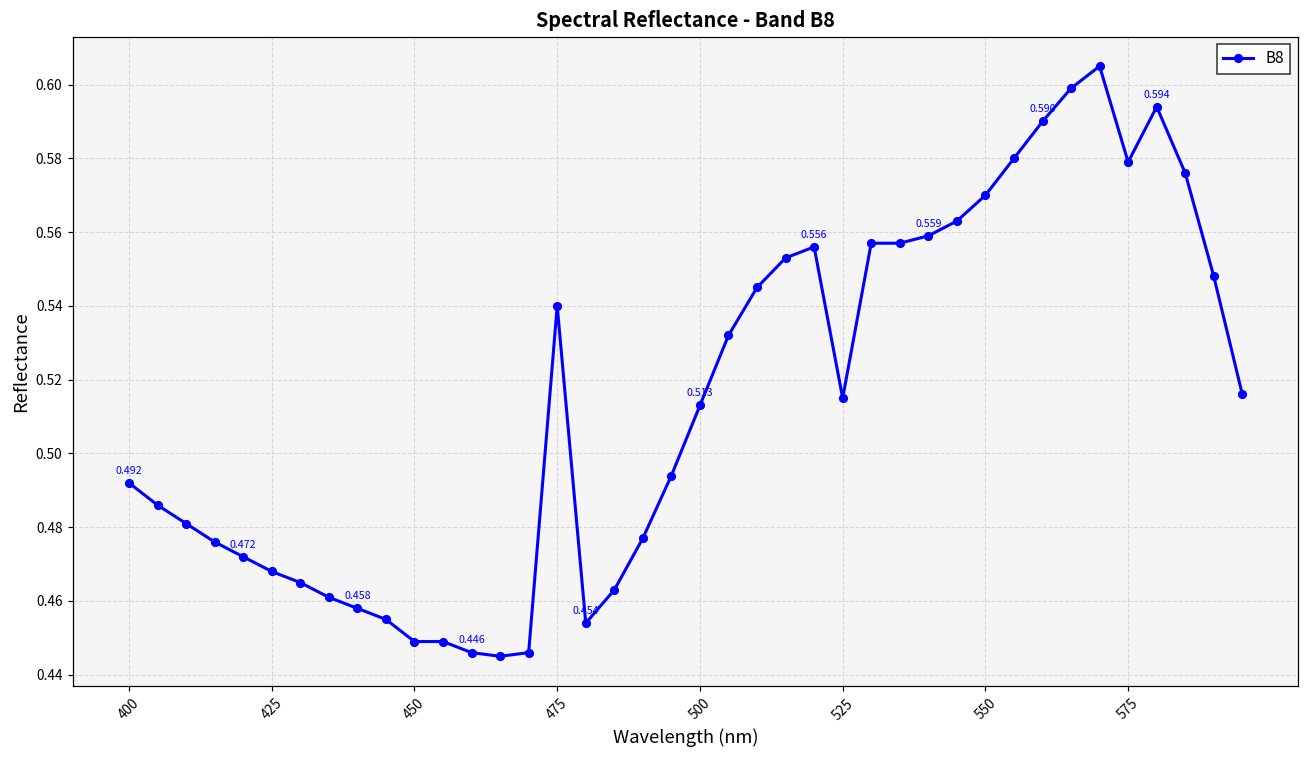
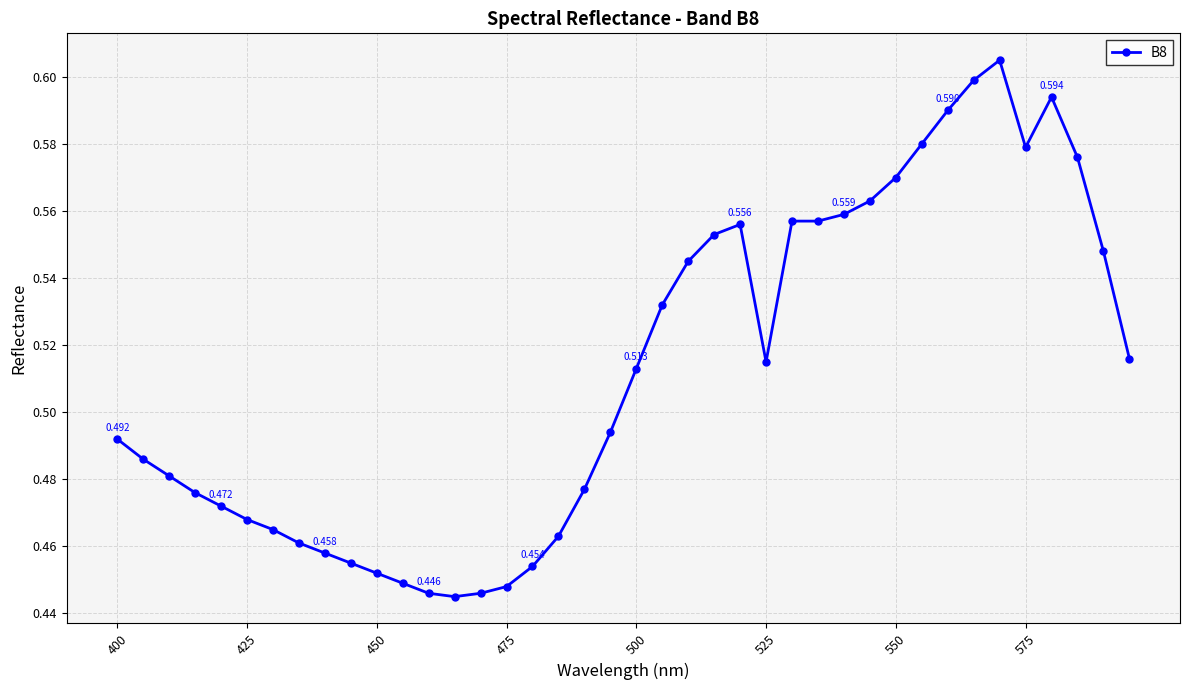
450: 0.449 -> 0.452
475: 0.540 -> 0.448
